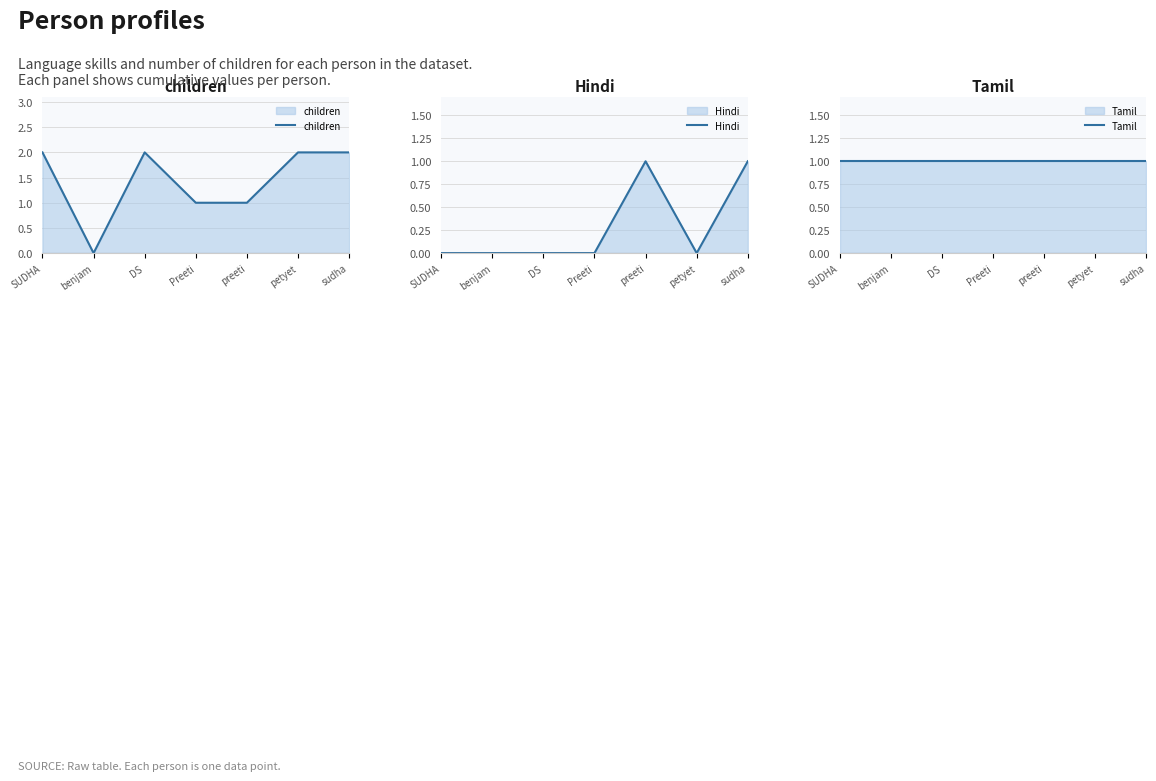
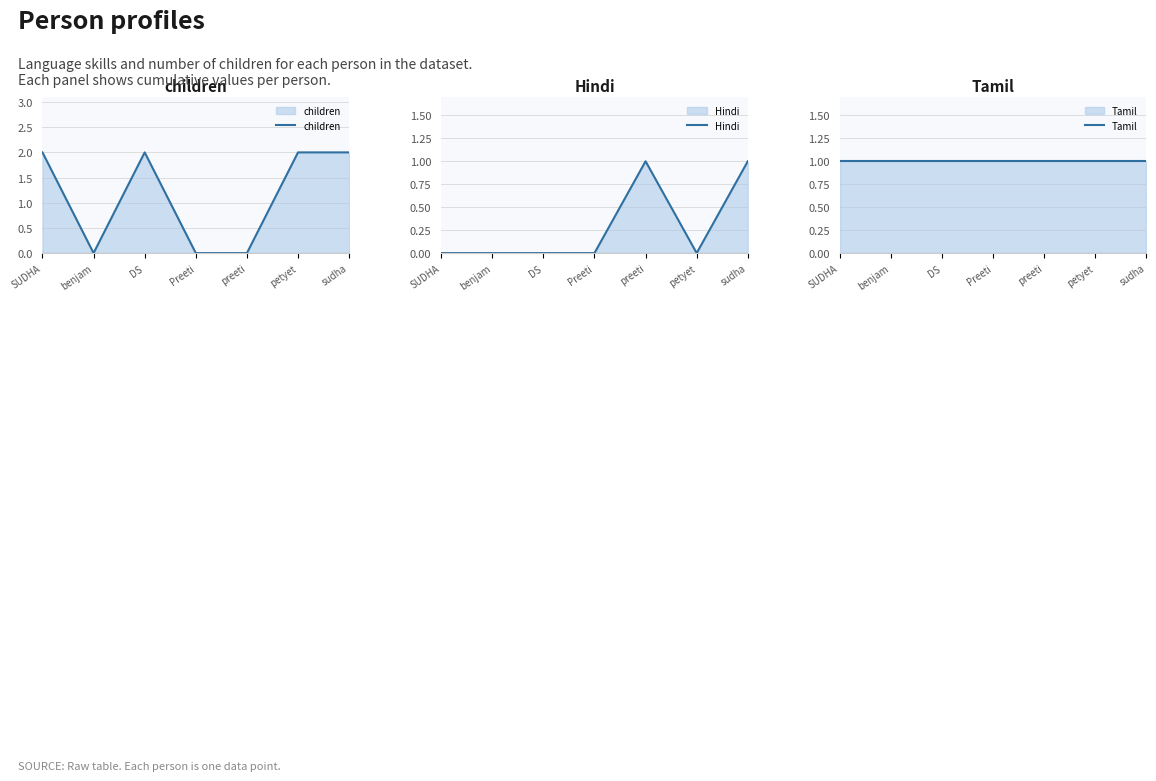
children, Preeti: 1 -> 0
children, preeti: 1 -> 0
